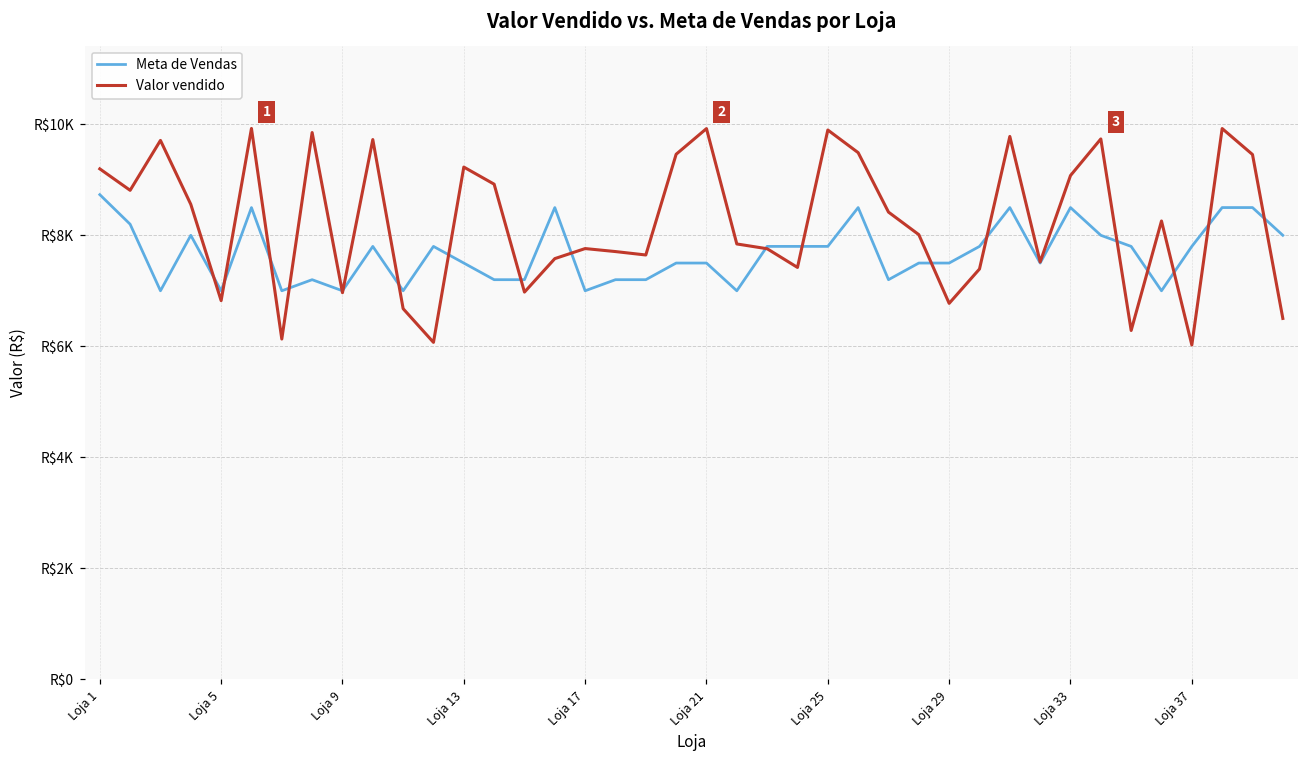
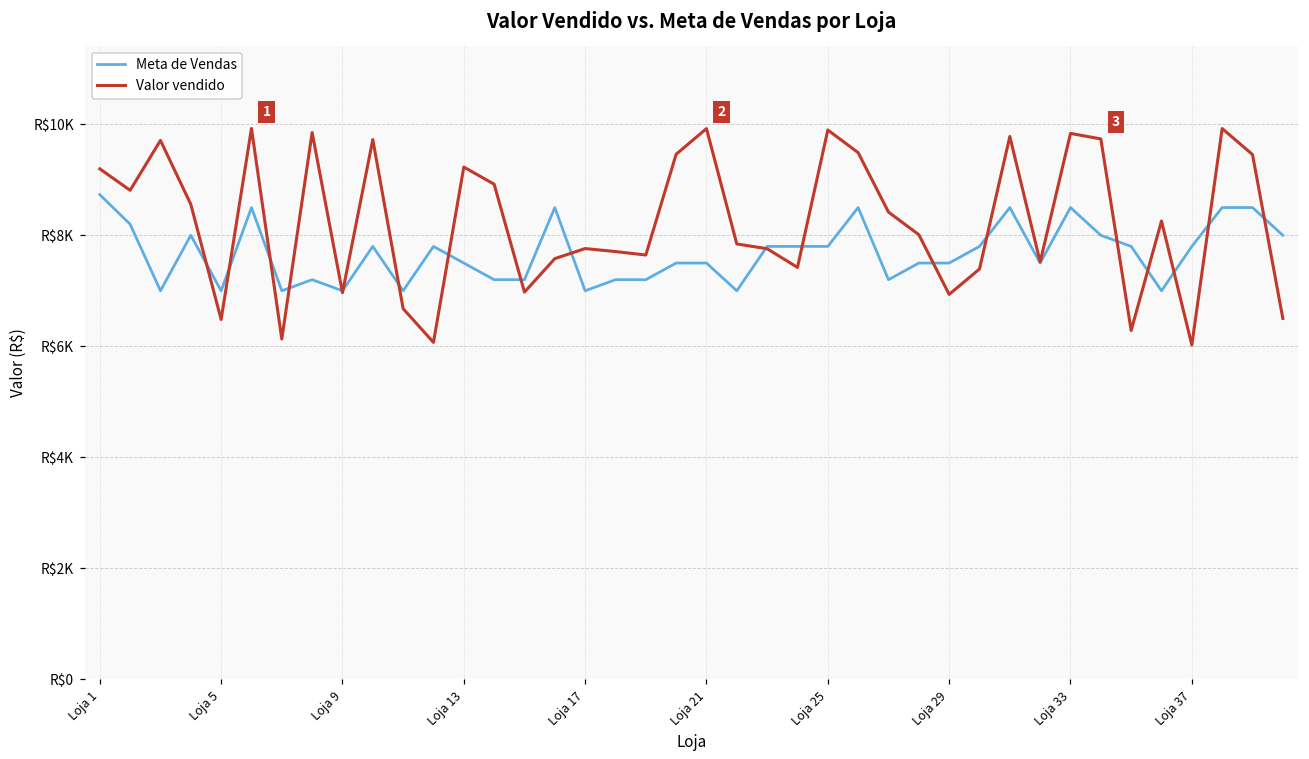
Valor vendido, Loja 5: R$6800 -> R$6500
Valor vendido, Loja 29: R$6800 -> R$6900
Valor vendido, Loja 33: R$9100 -> R$9800
